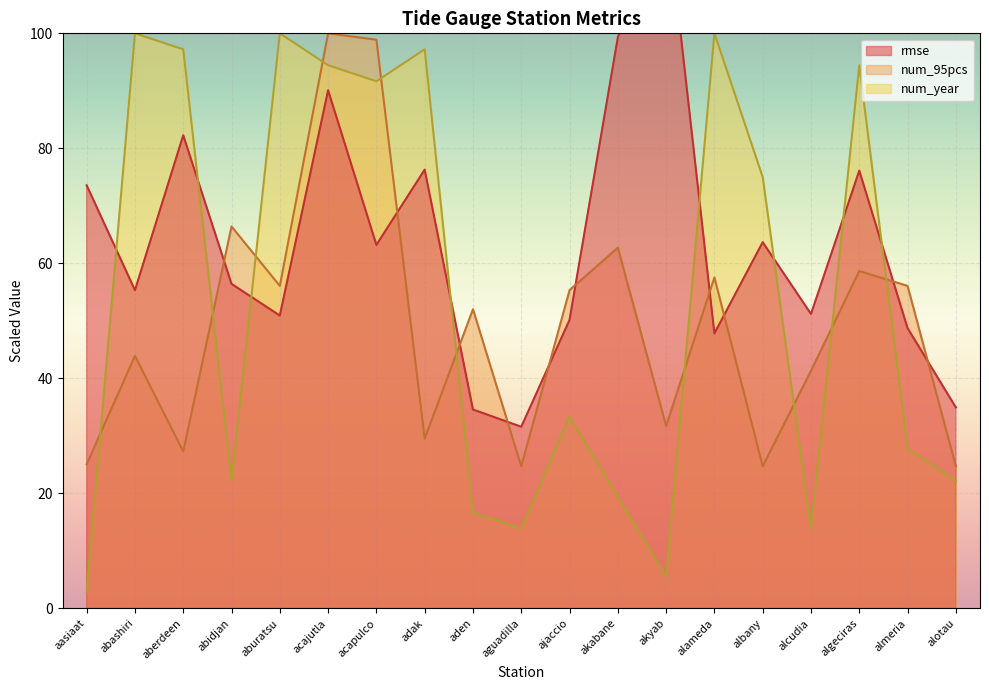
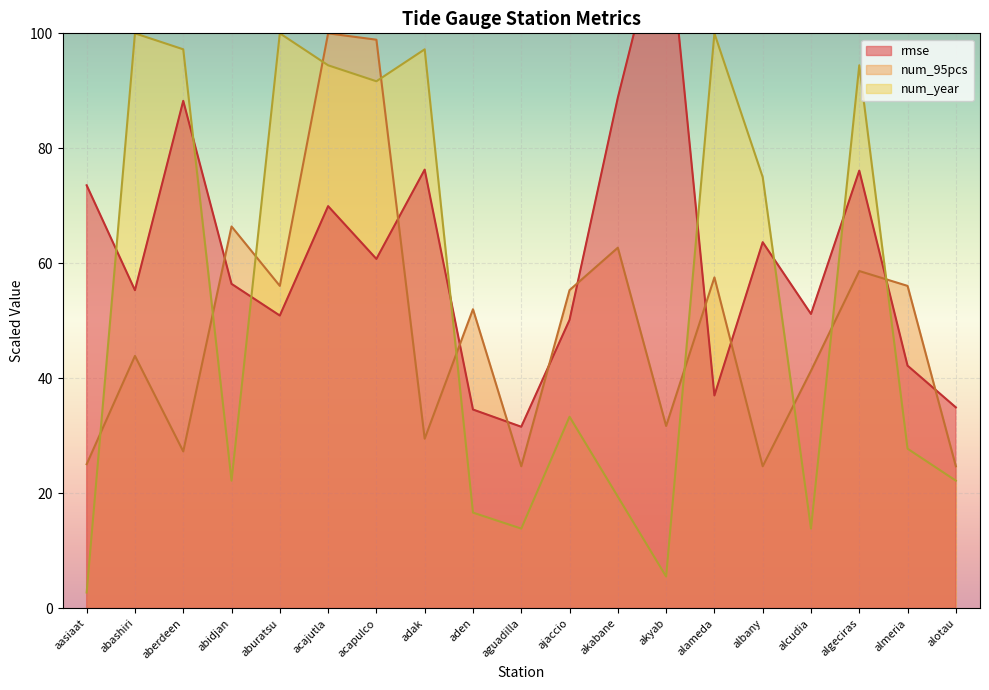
rmse, aberdeen: 82 -> 88
rmse, acajutla: 90 -> 70
rmse, acapulco: 63 -> 61
rmse, akabane: 99 -> 89
rmse, alameda: 48 -> 37
rmse, almeria: 49 -> 42
